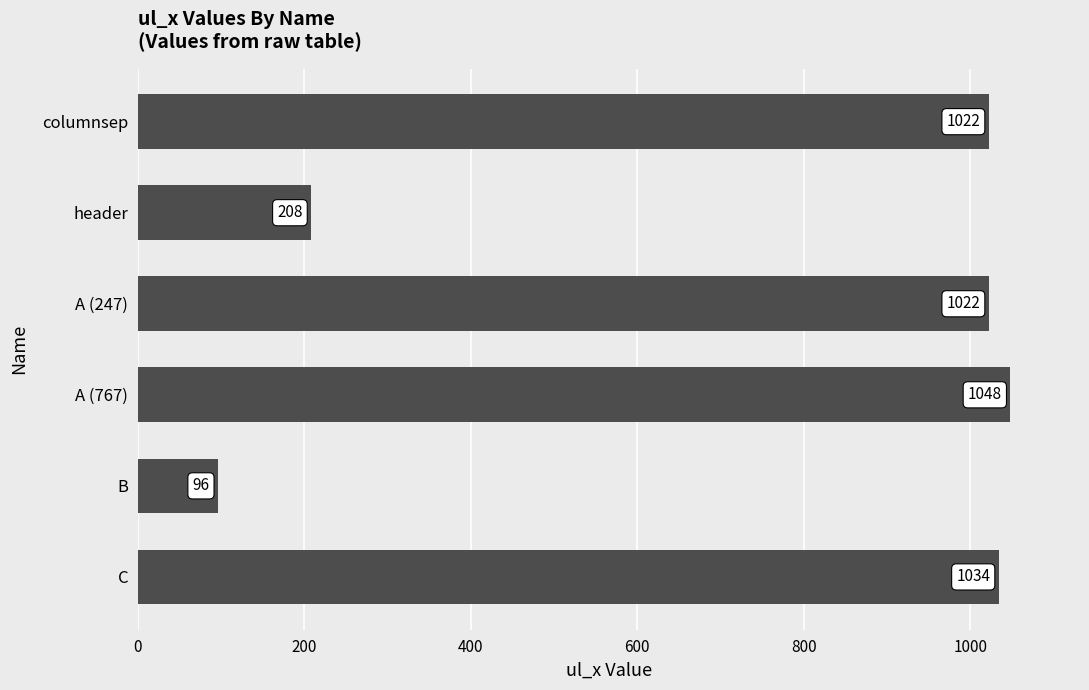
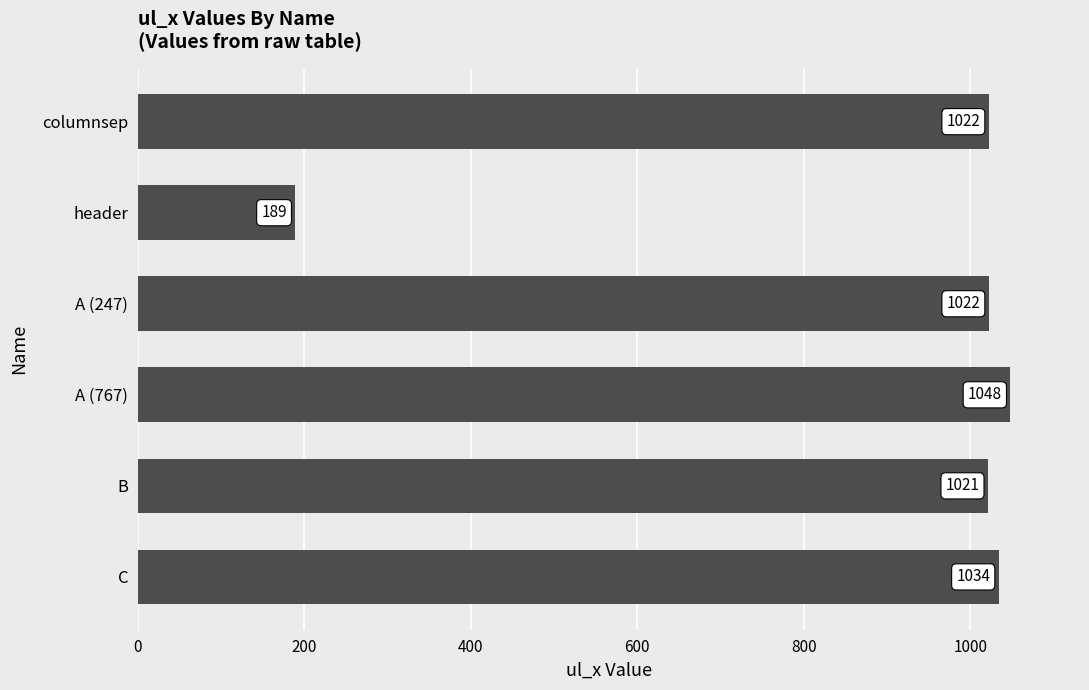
header: 208 -> 189
B: 96 -> 1021
